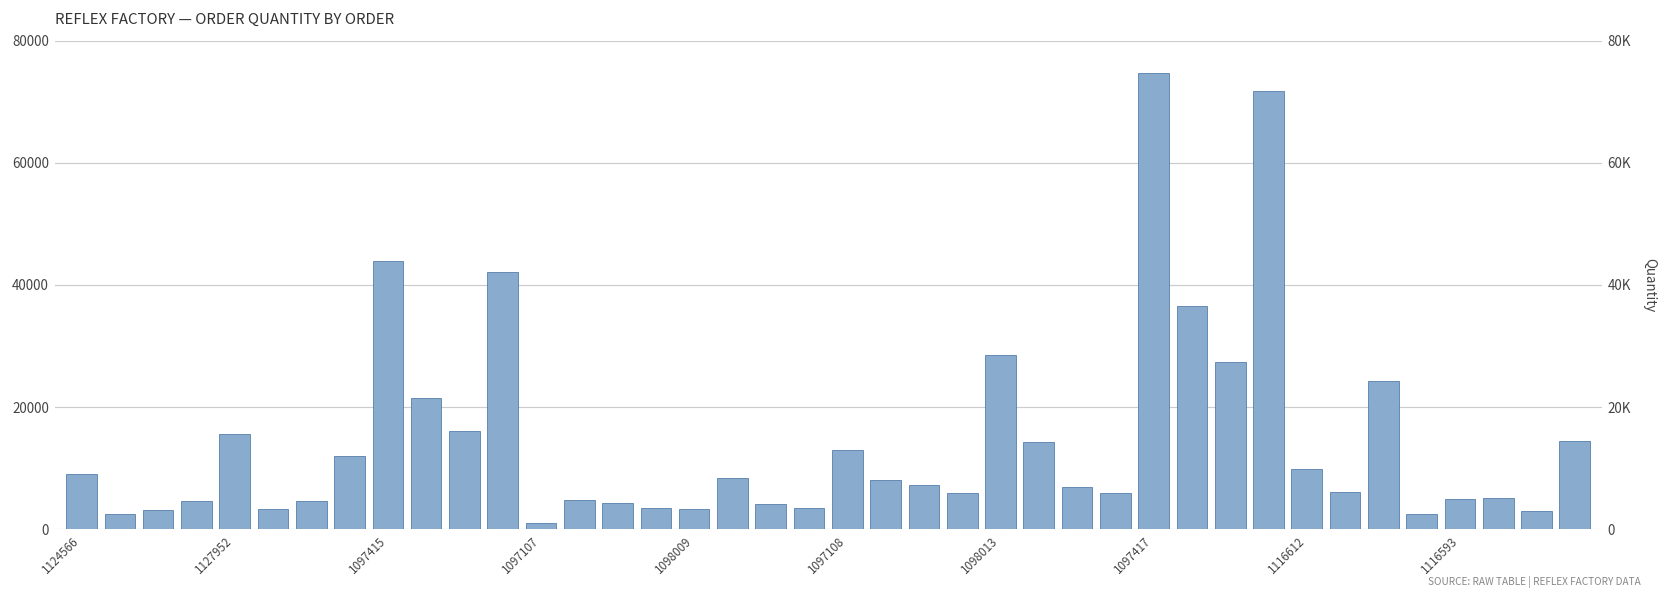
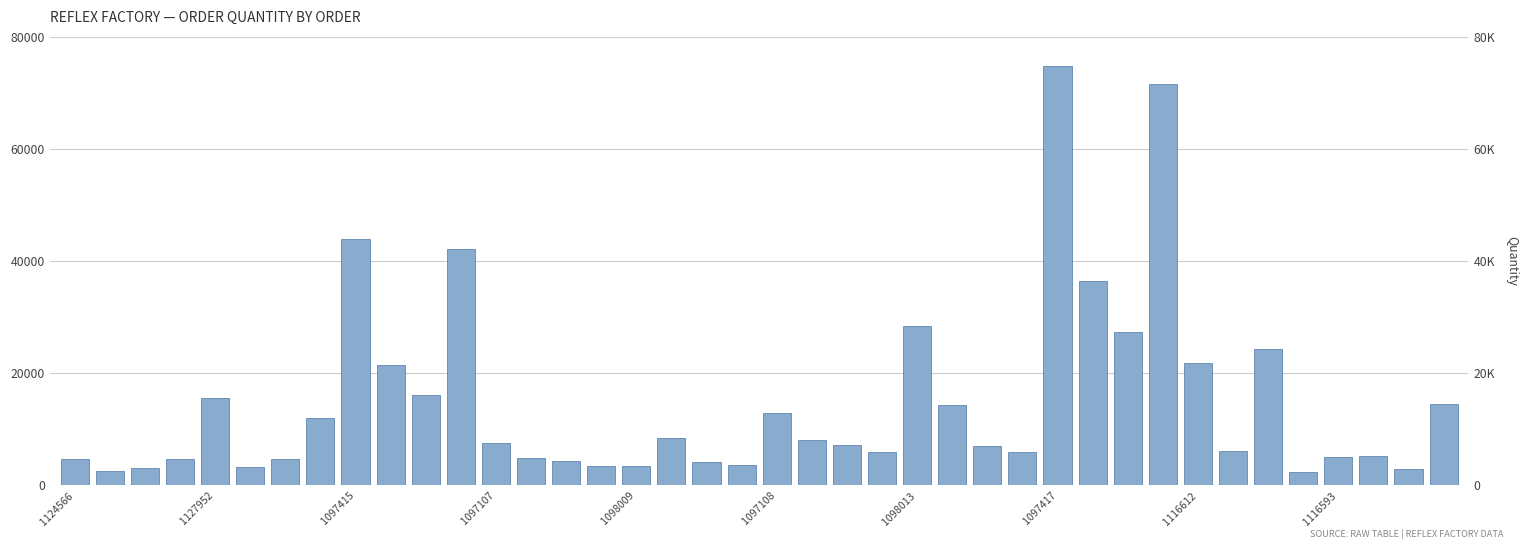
1124566: 9000 -> 5000
1097107: 1000 -> 8000
1116612: 10000 -> 22000
